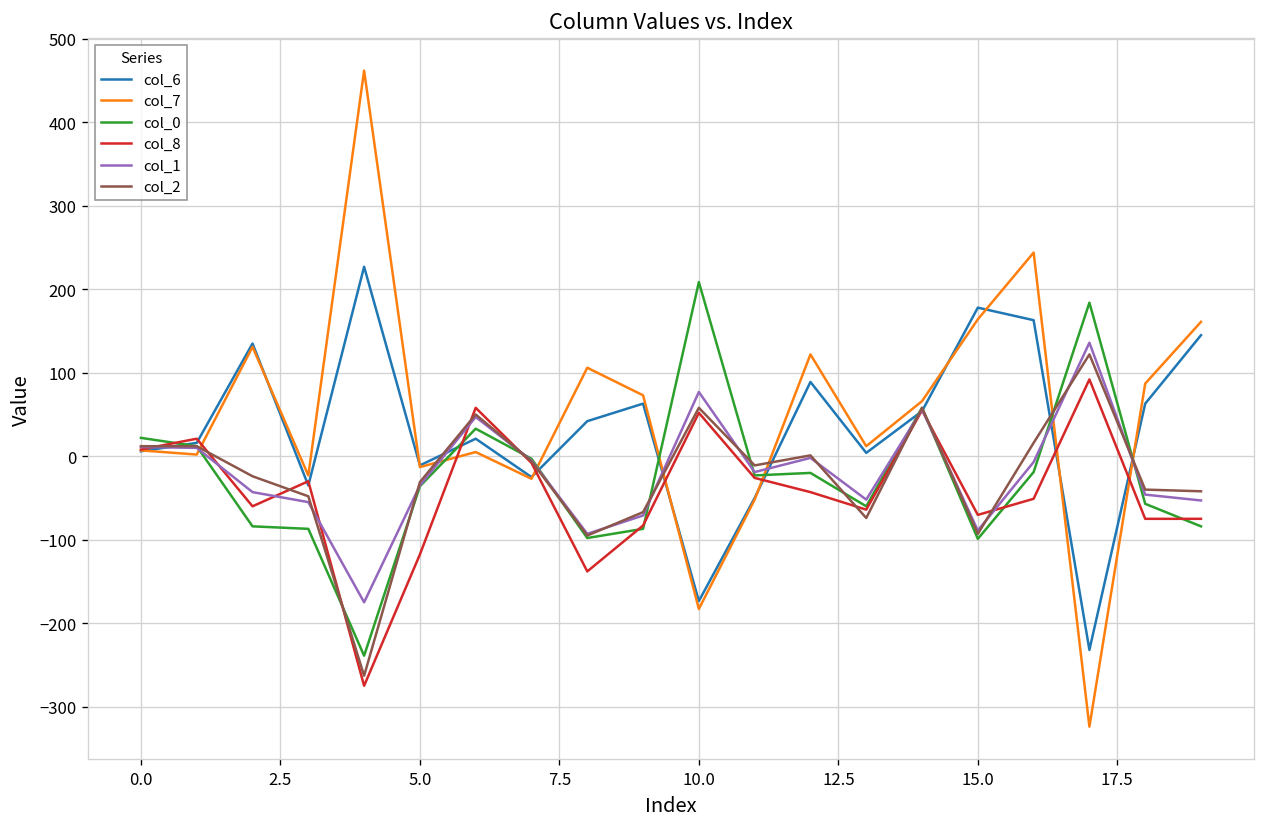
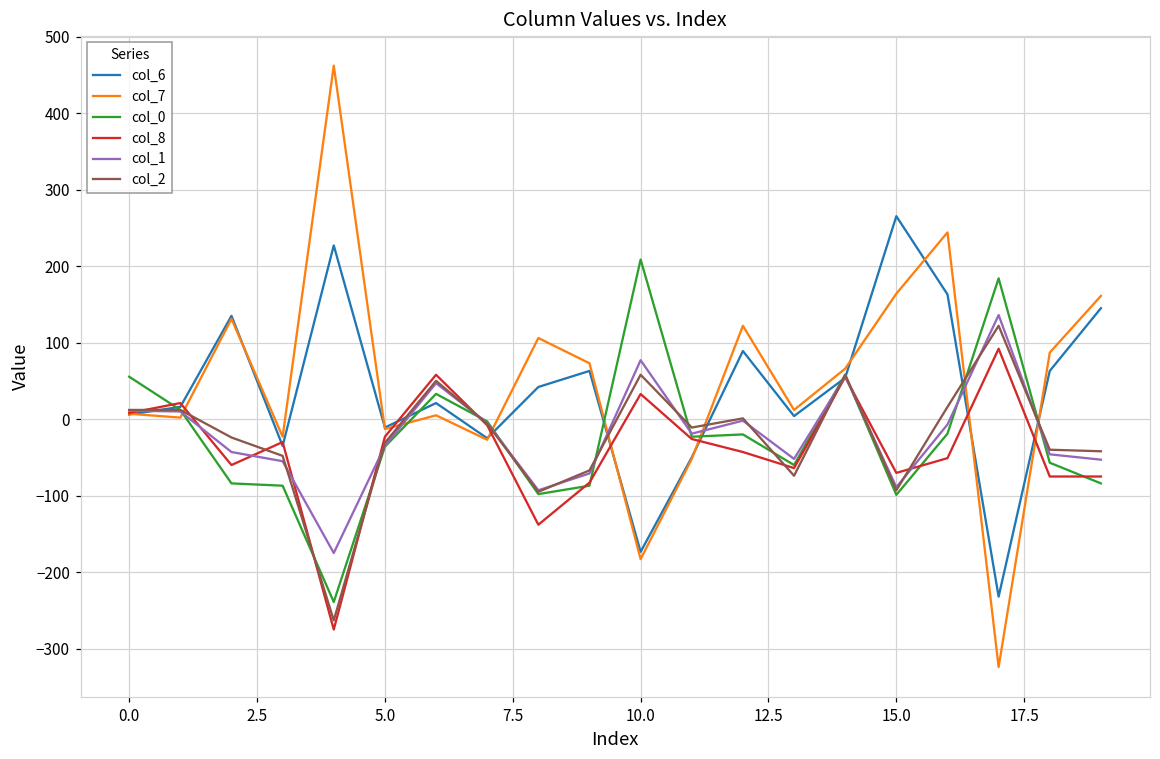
col_0, 0.0: 20 -> 60
col_8, 5.0: -120 -> -20
col_8, 10.0: 50 -> 30
col_6, 15.0: 180 -> 270
